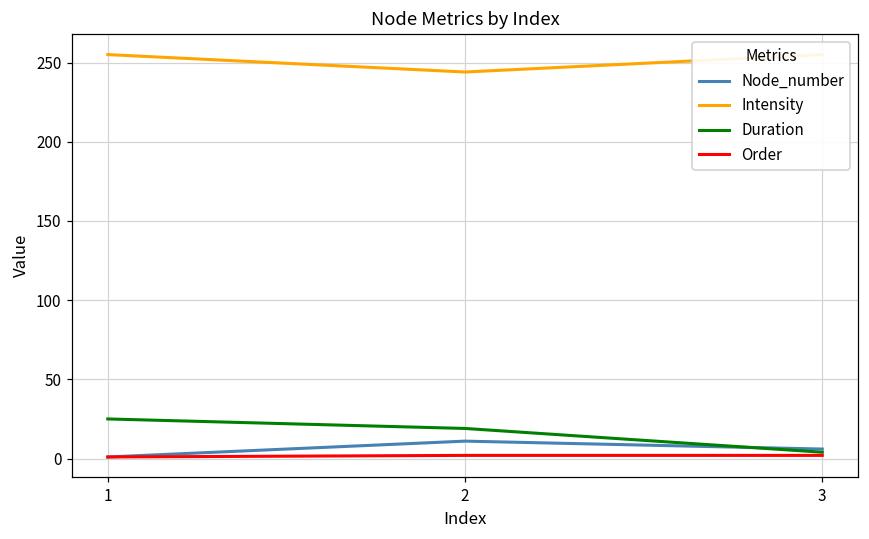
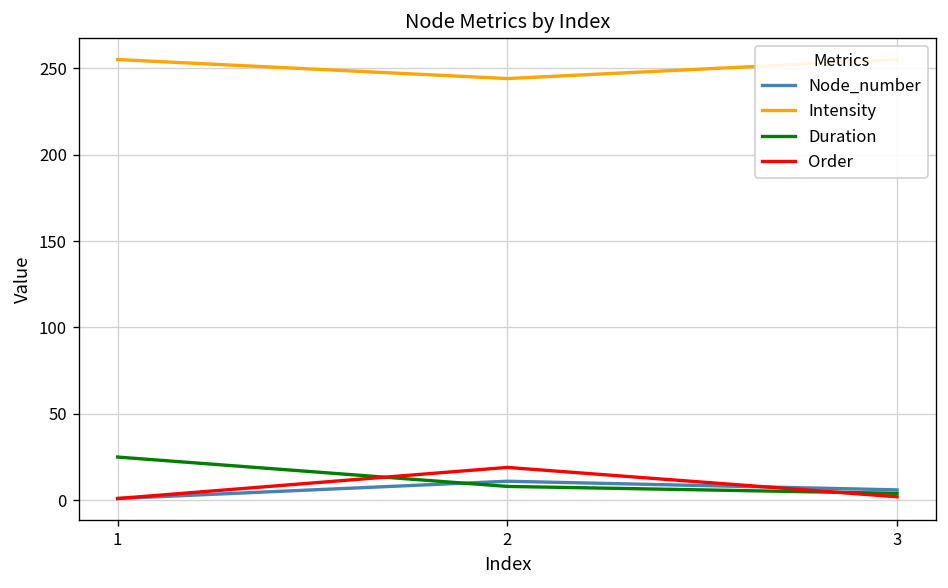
Duration, 2: 19 -> 8
Order, 2: 2 -> 19
